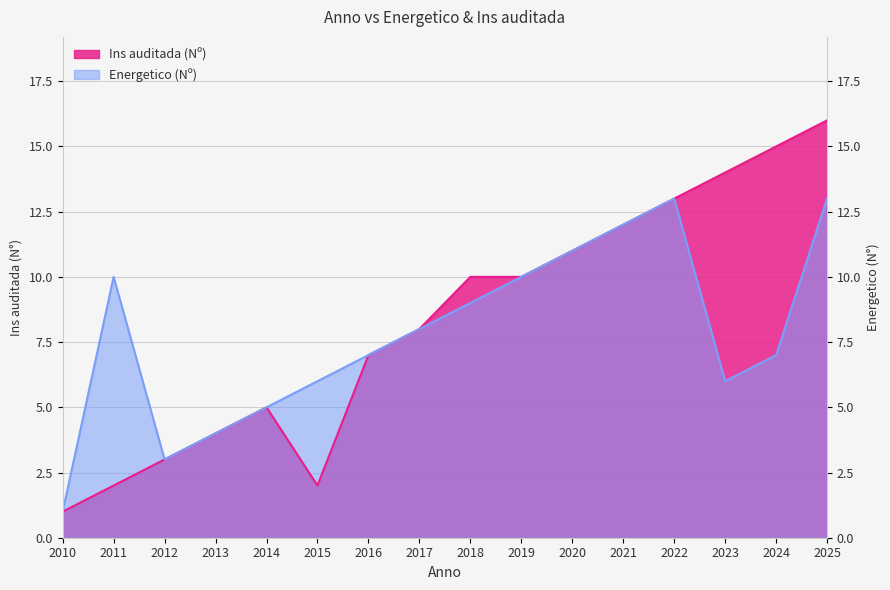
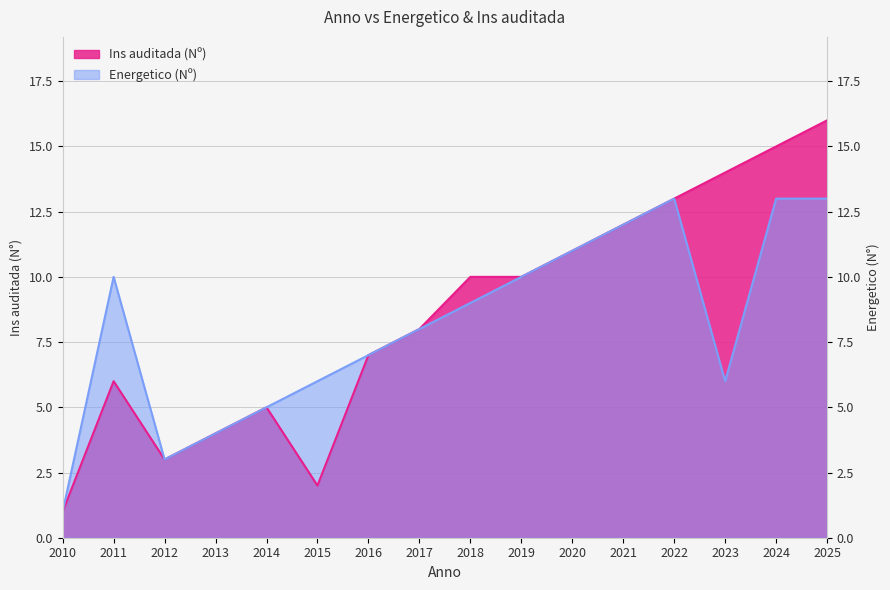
Ins auditada (Nº), 2011: 2 -> 6
Energetico (Nº), 2024: 7 -> 13
